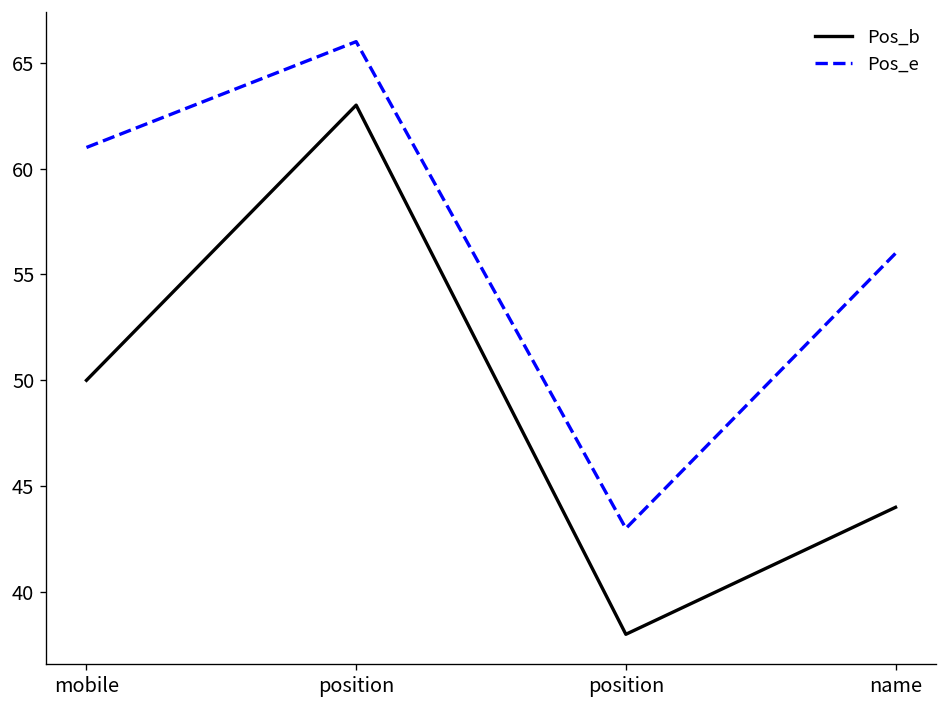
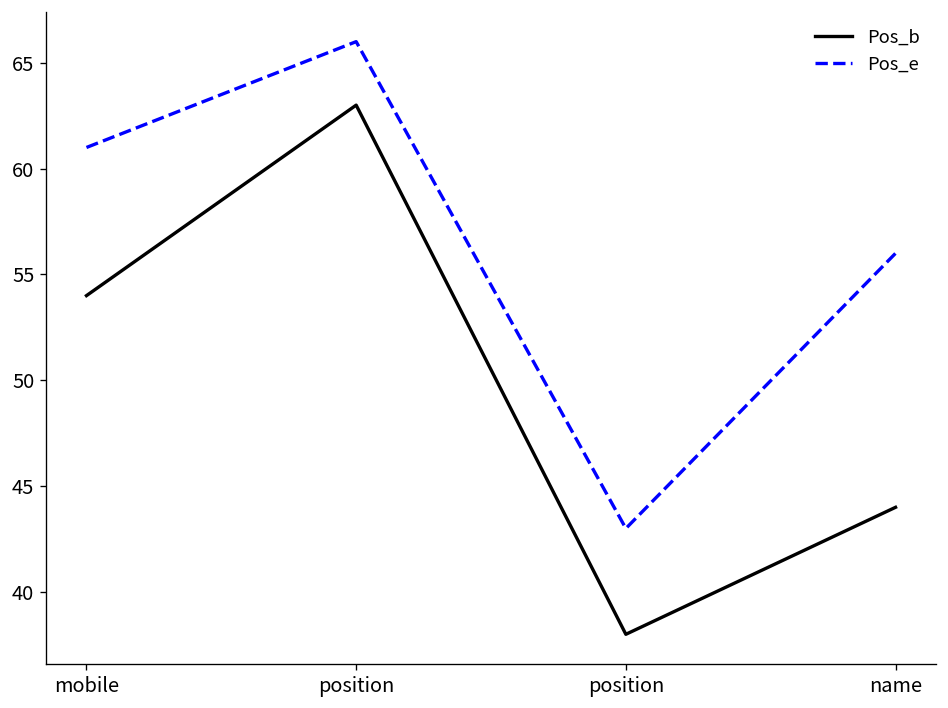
Pos_b, mobile: 50 -> 54
